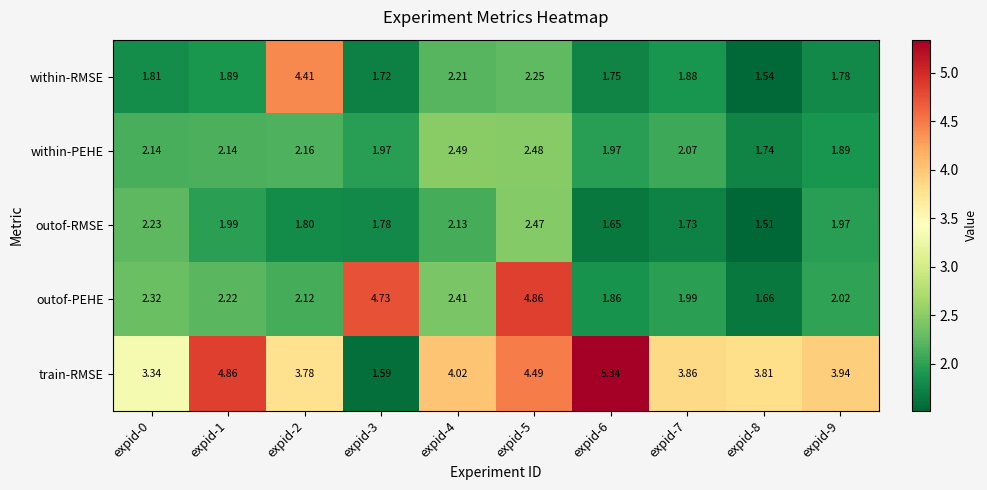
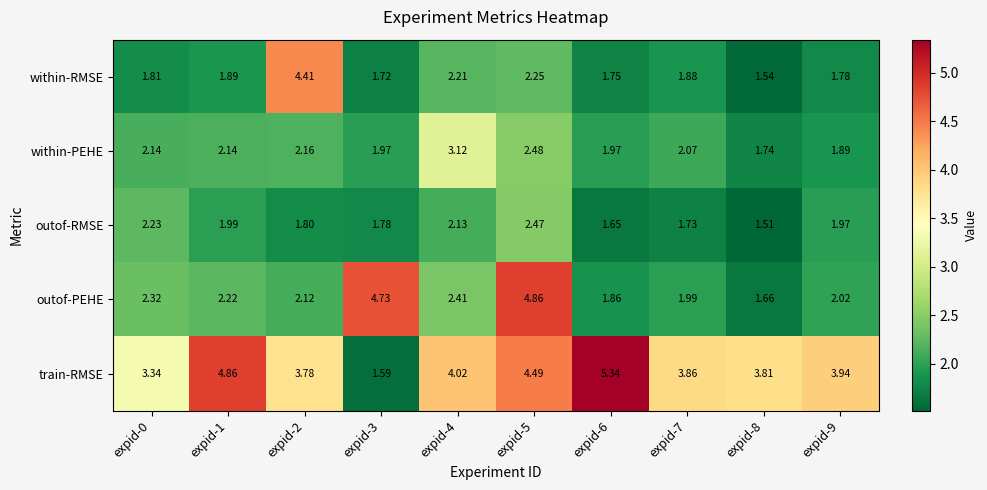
within-PEHE, expid-4: 2.49 -> 3.12
